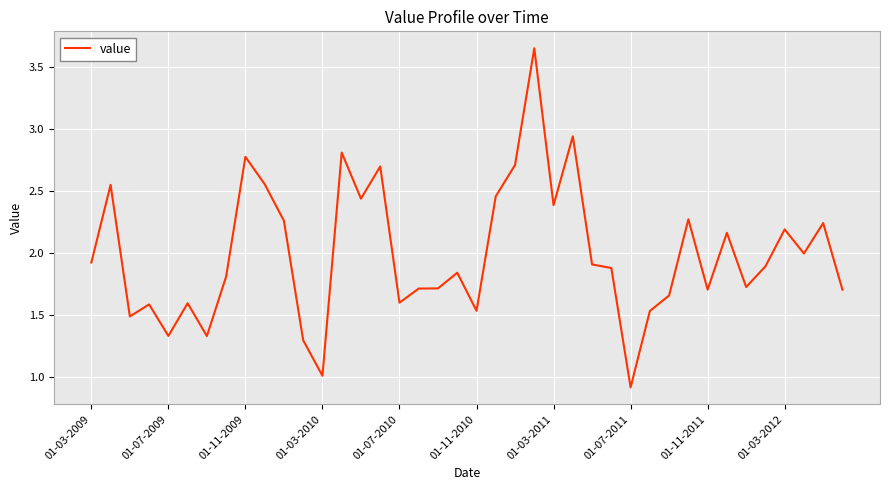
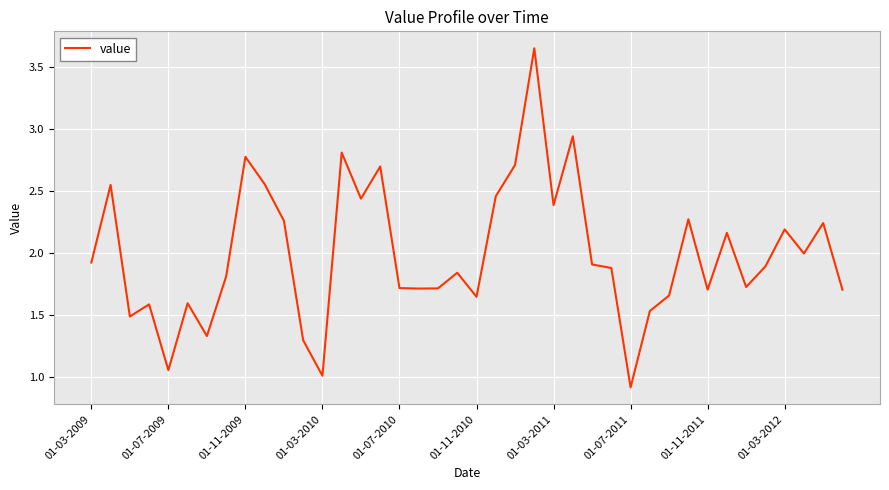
01-07-2009: 1.33 -> 1.06
01-07-2010: 1.60 -> 1.72
01-11-2010: 1.54 -> 1.65
